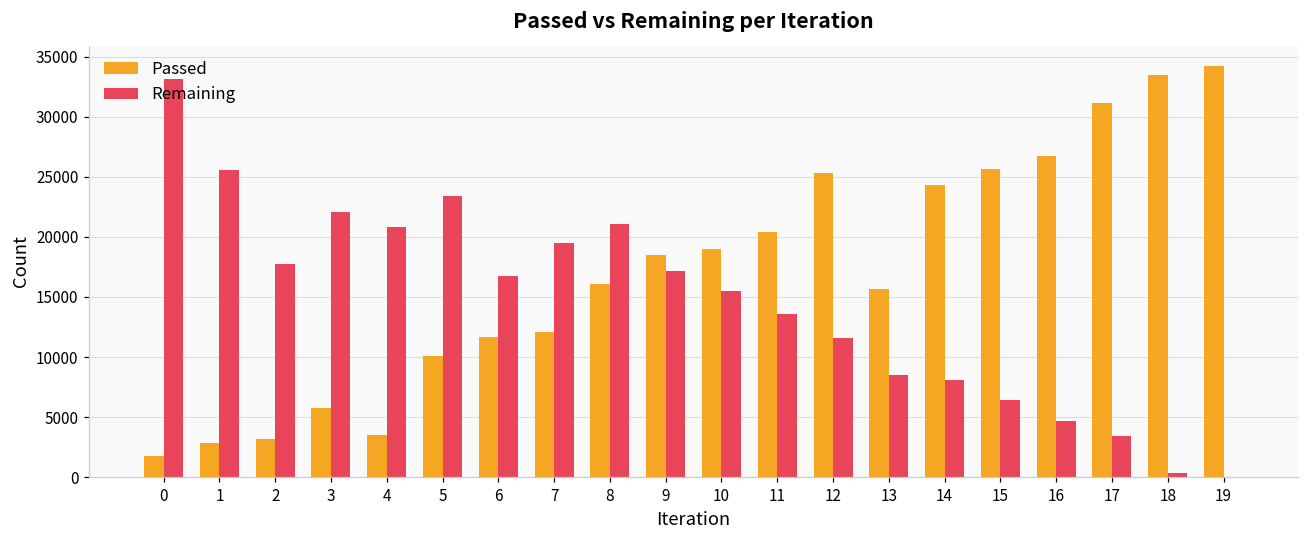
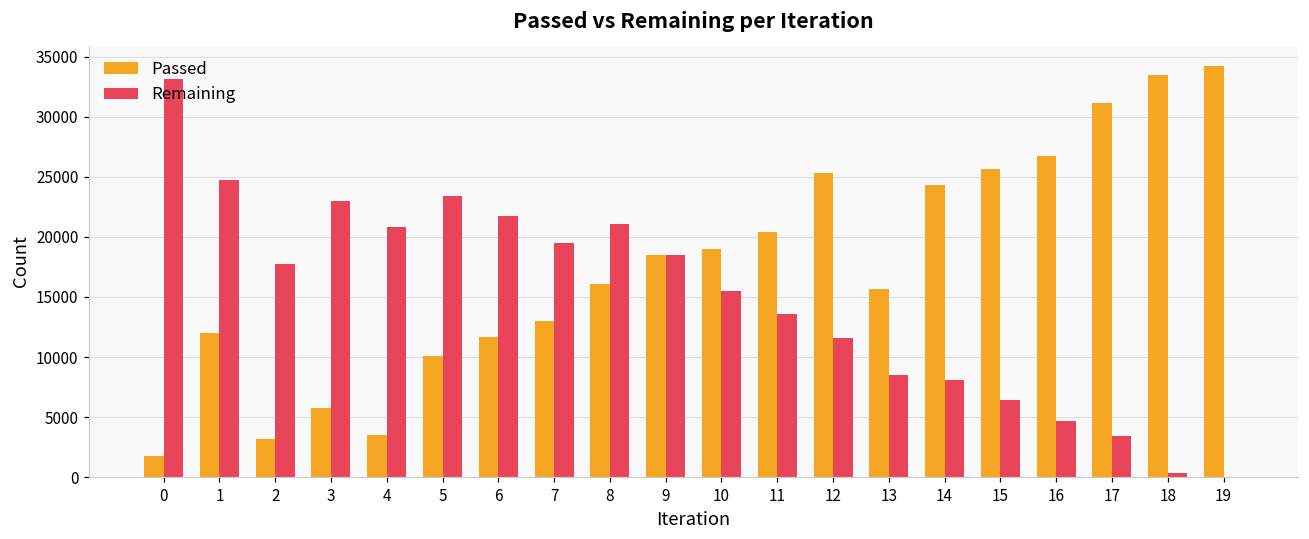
Passed, 1: 2800 -> 12000
Remaining, 1: 25600 -> 24700
Remaining, 3: 22100 -> 23000
Remaining, 6: 16700 -> 21700
Passed, 7: 12100 -> 13000
Remaining, 9: 17200 -> 18500
